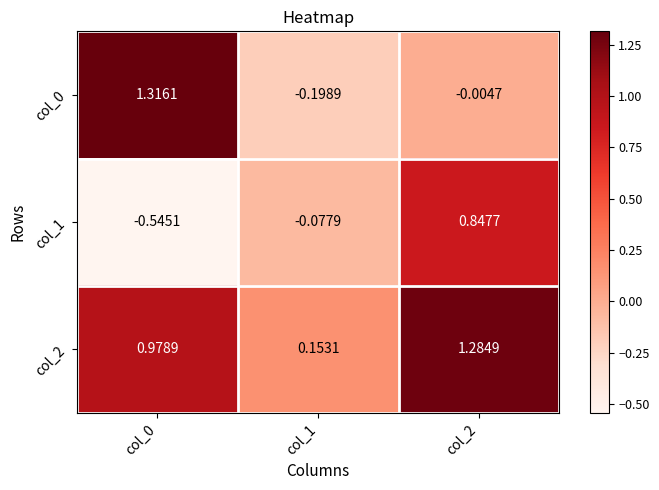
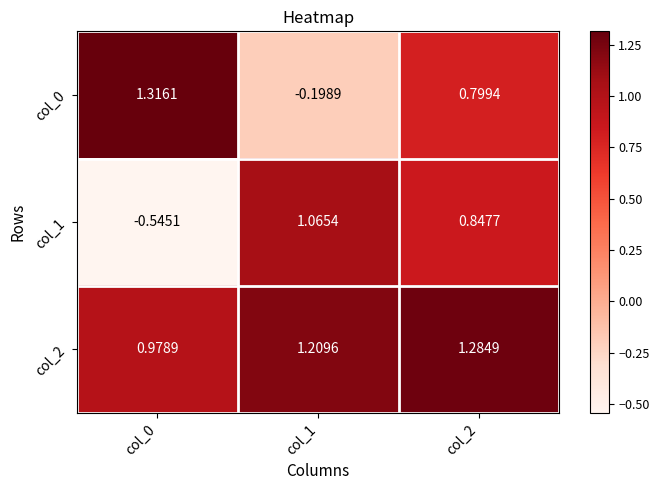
col_0, col_2: -0.0047 -> 0.7994
col_1, col_1: -0.0779 -> 1.0654
col_2, col_1: 0.1531 -> 1.2096
